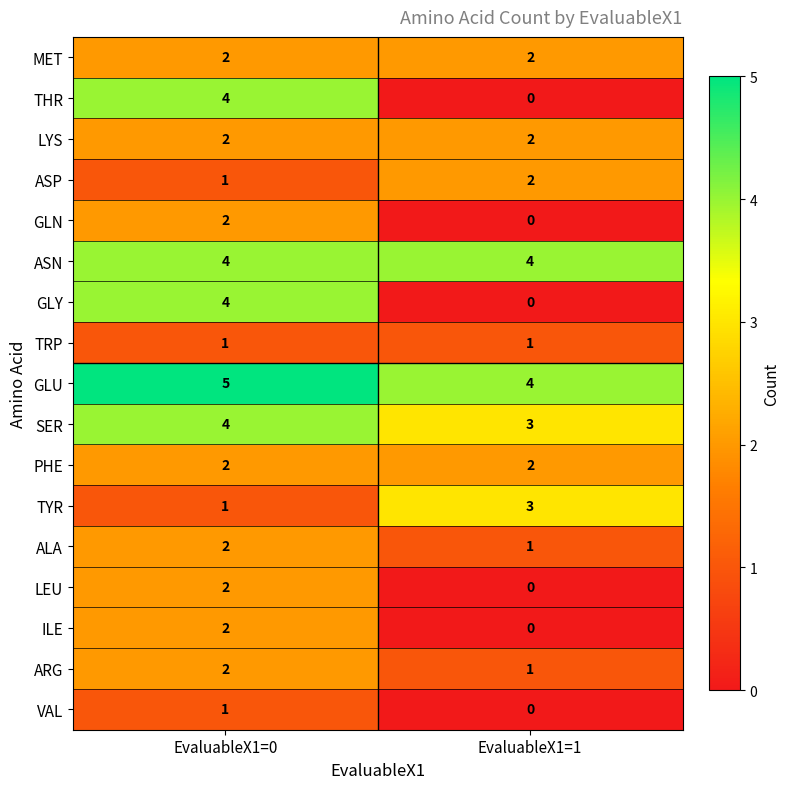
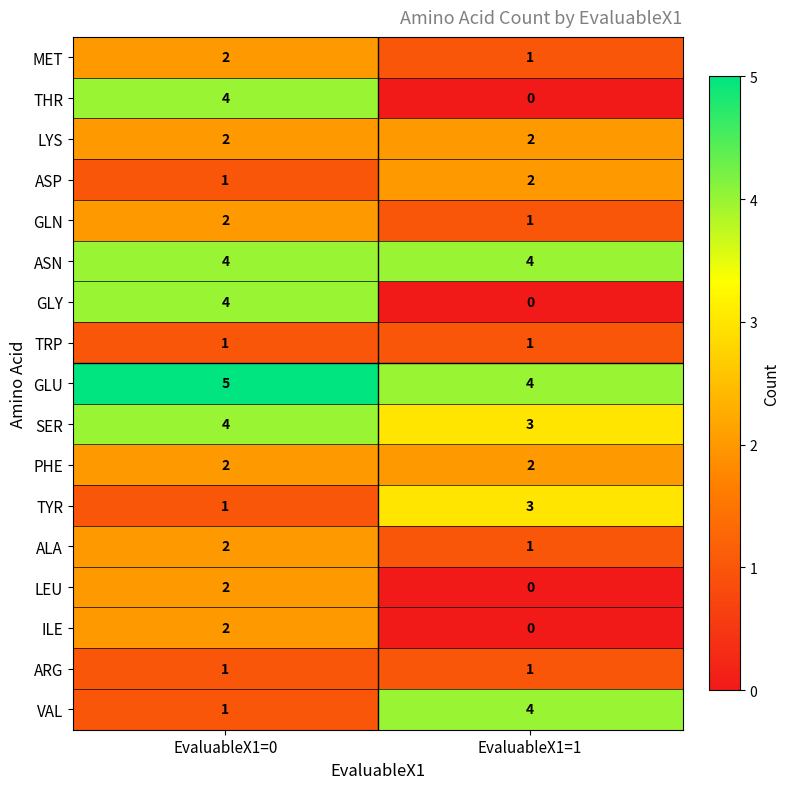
MET, EvaluableX1=1: 2 -> 1
GLN, EvaluableX1=1: 0 -> 1
ARG, EvaluableX1=0: 2 -> 1
VAL, EvaluableX1=1: 0 -> 4
